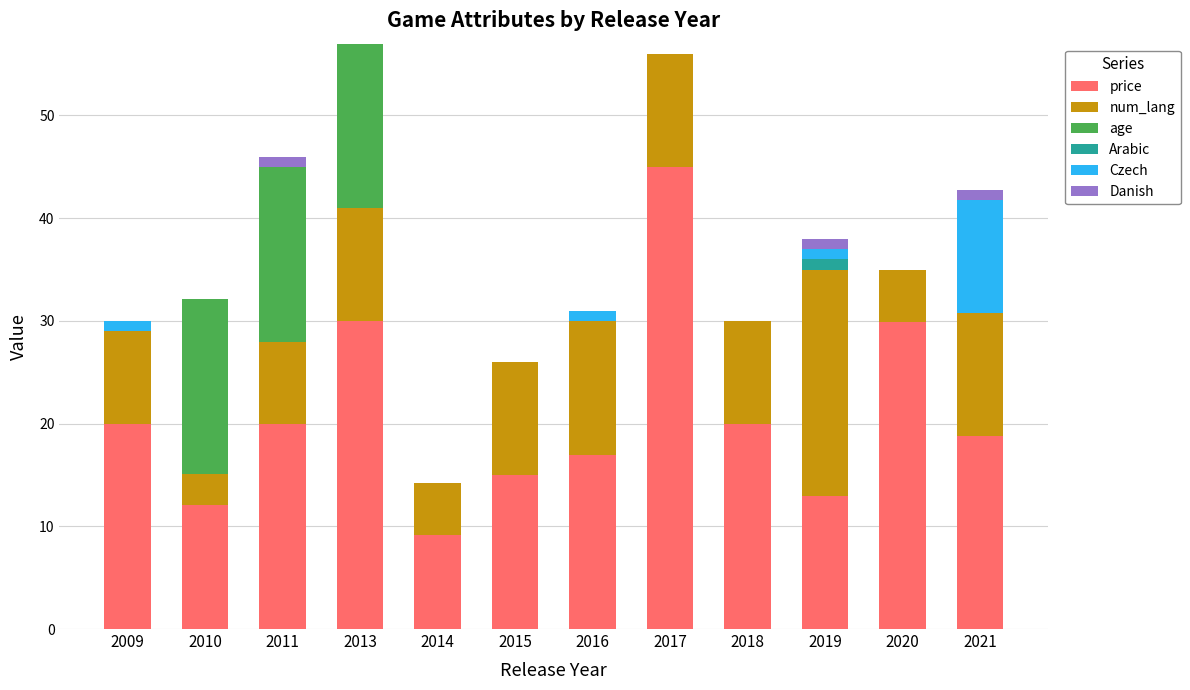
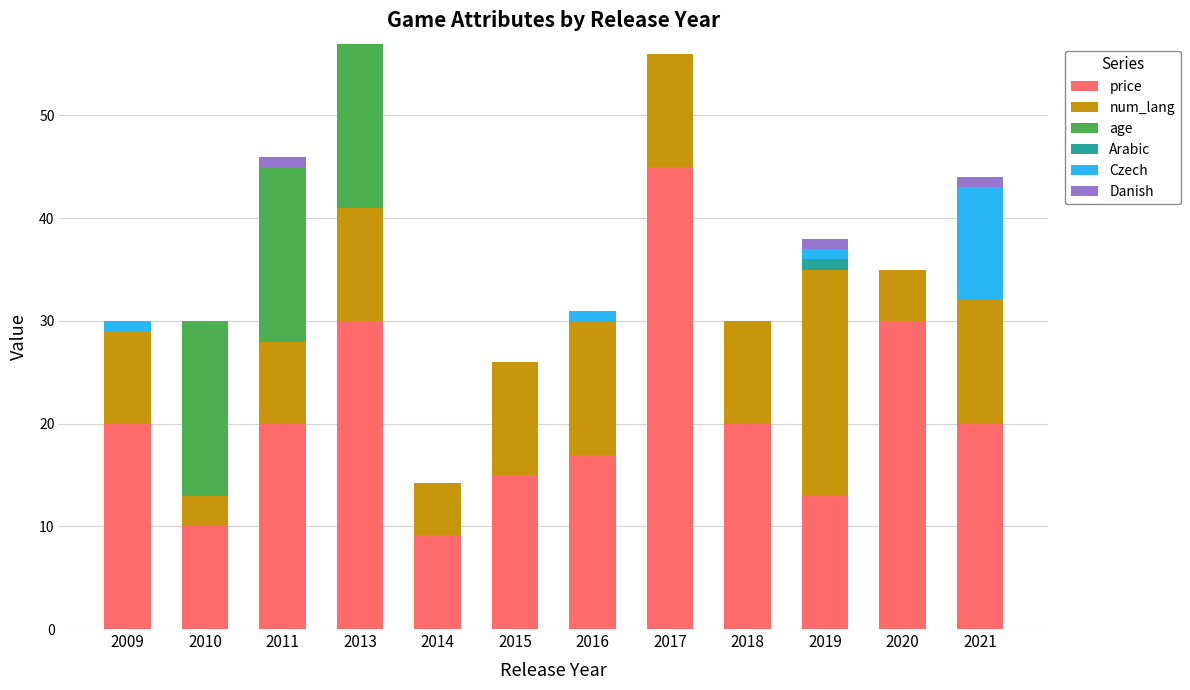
price, 2010: 12.1 -> 10.0
price, 2021: 18.8 -> 20.0
